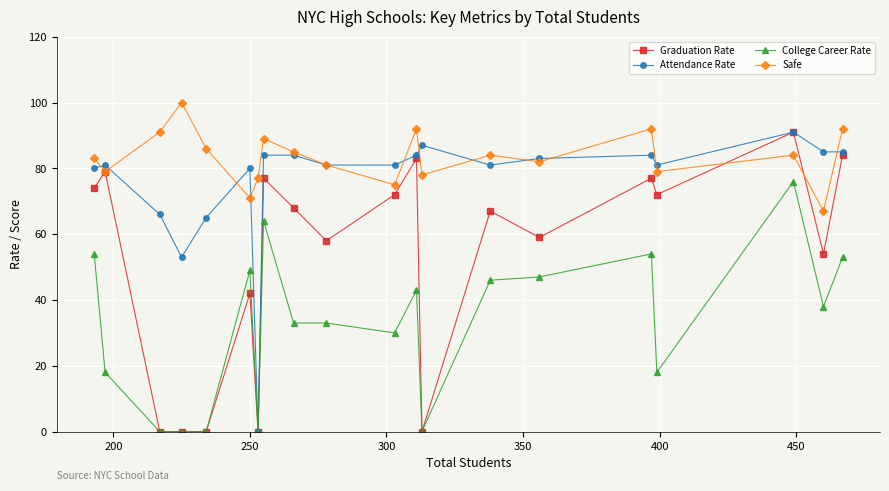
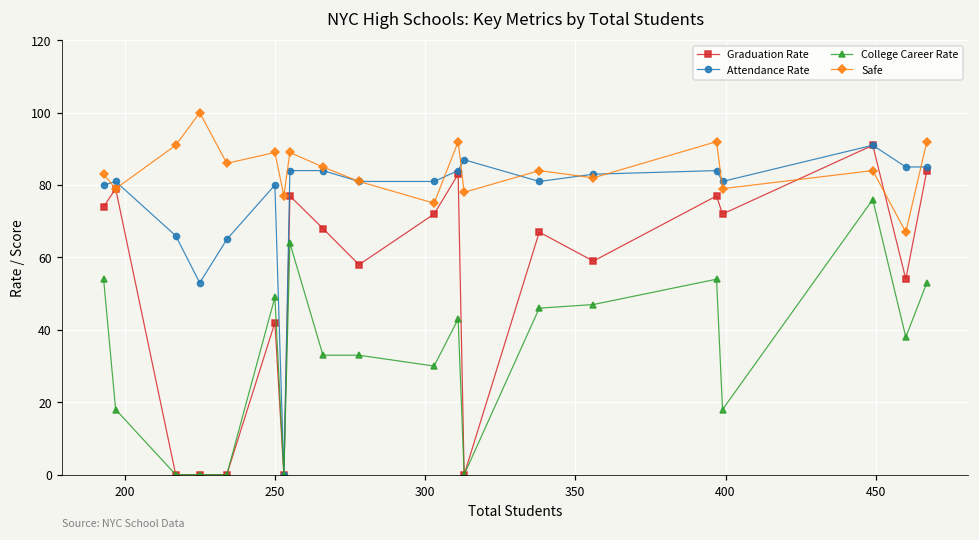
Safe, 250: 71 -> 89
